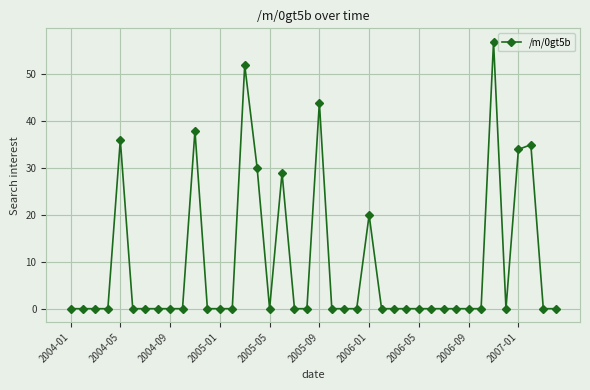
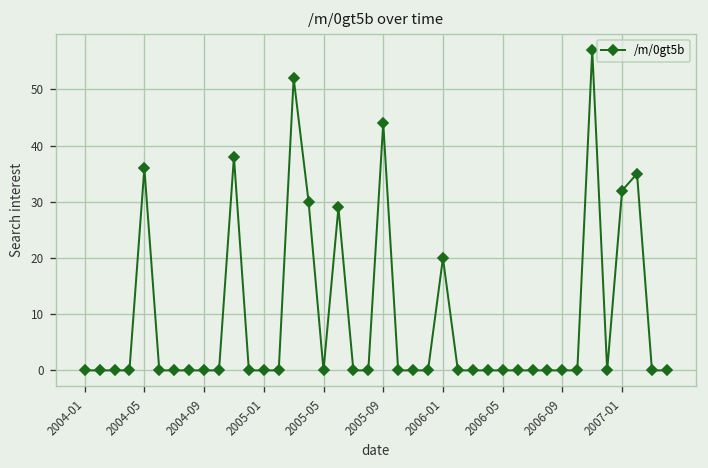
2007-01: 34 -> 32
